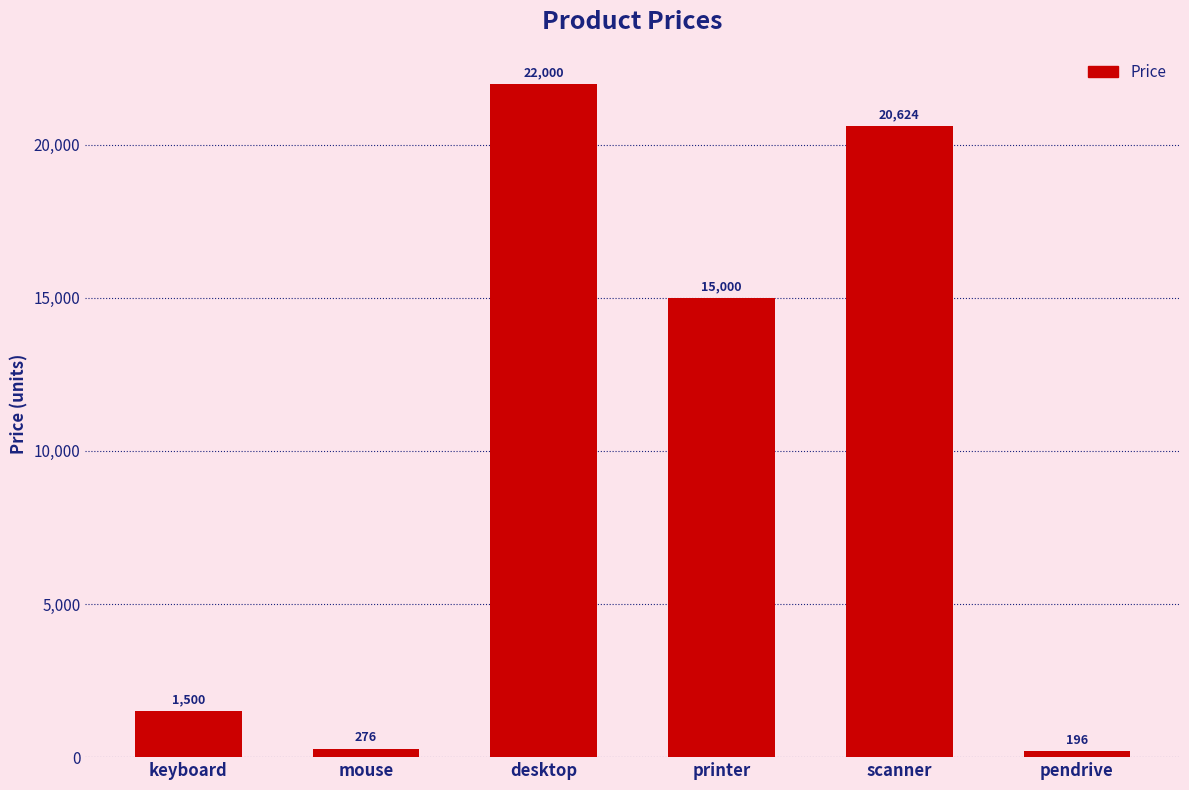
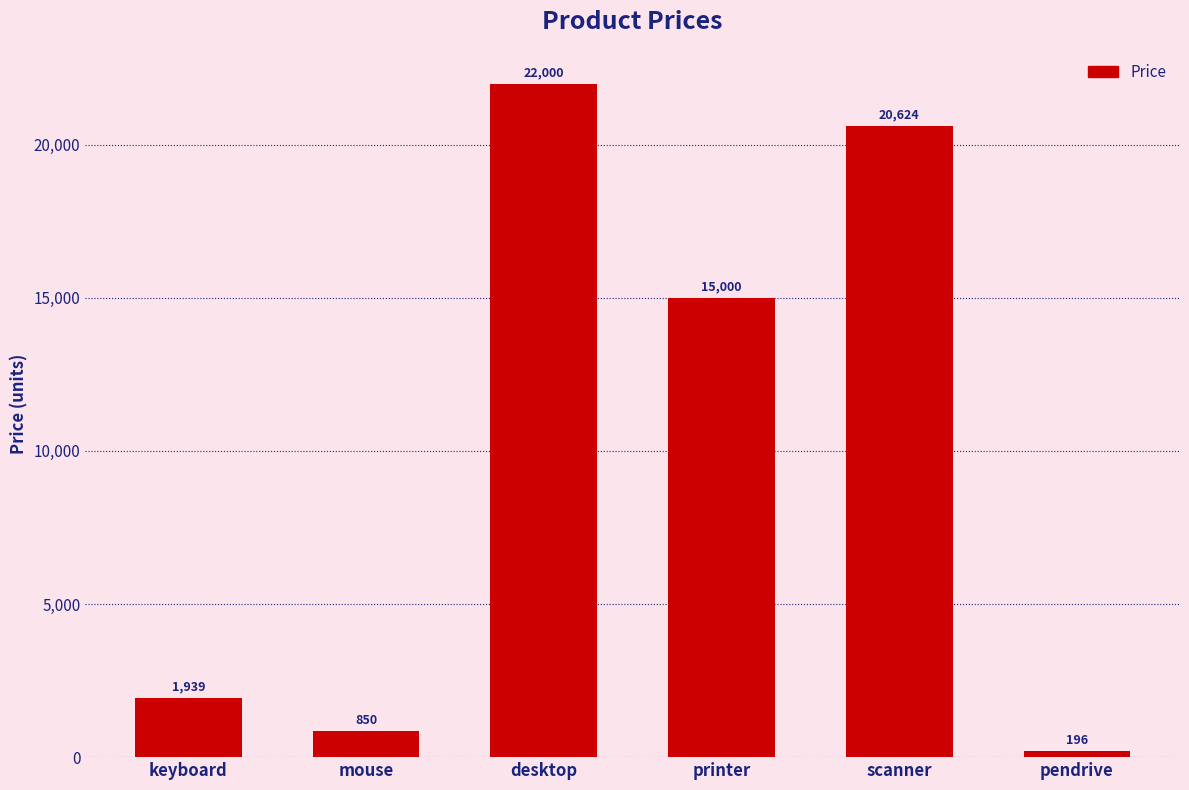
keyboard: 1,500 -> 1,939
mouse: 276 -> 850
